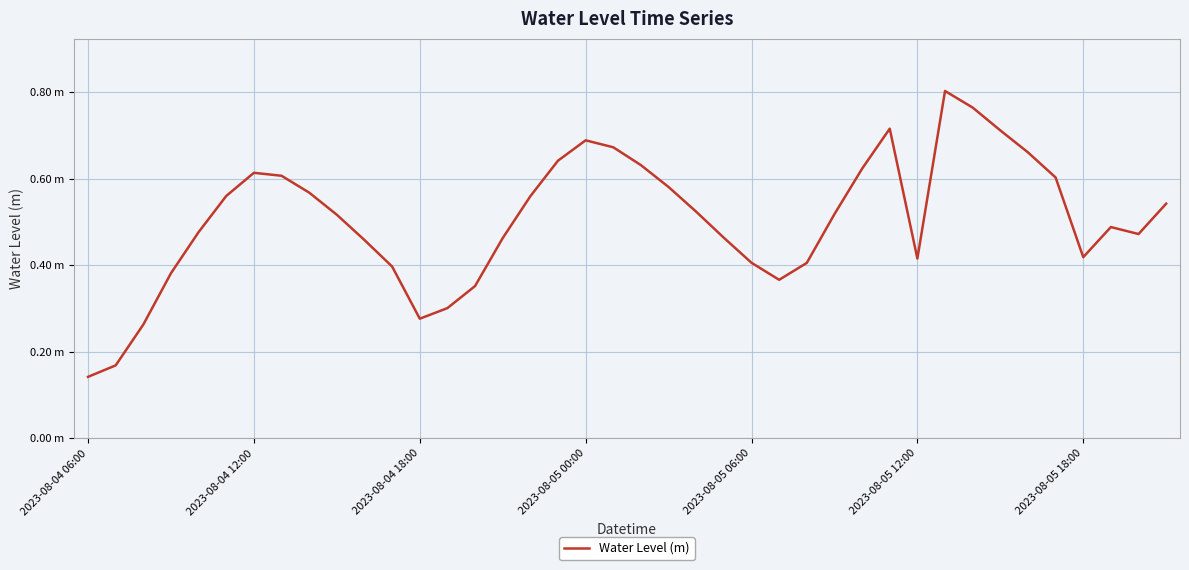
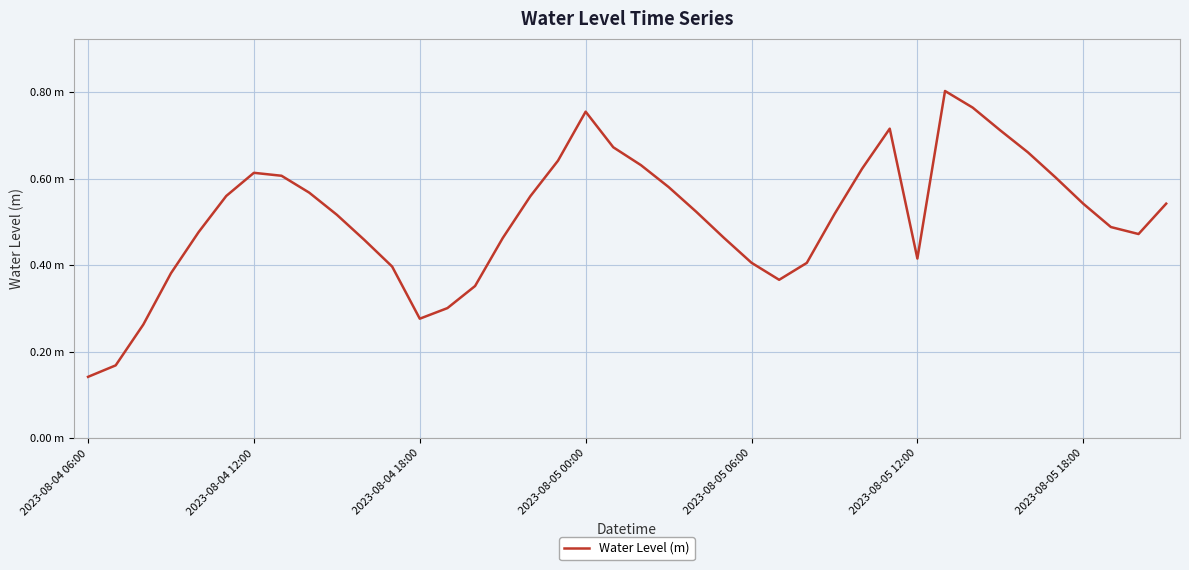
2023-08-05 00:00: 0.69 m -> 0.75 m
2023-08-05 18:00: 0.42 m -> 0.54 m
